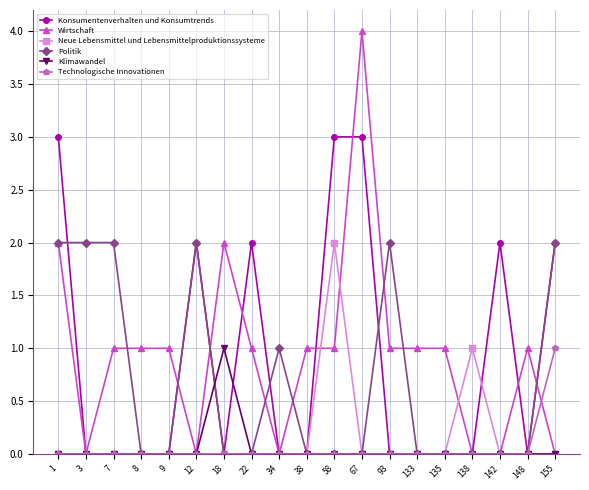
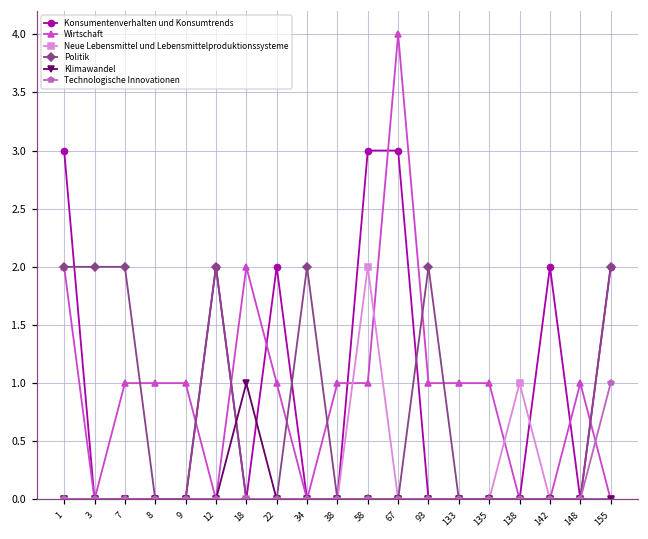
Politik, 34: 1 -> 2
